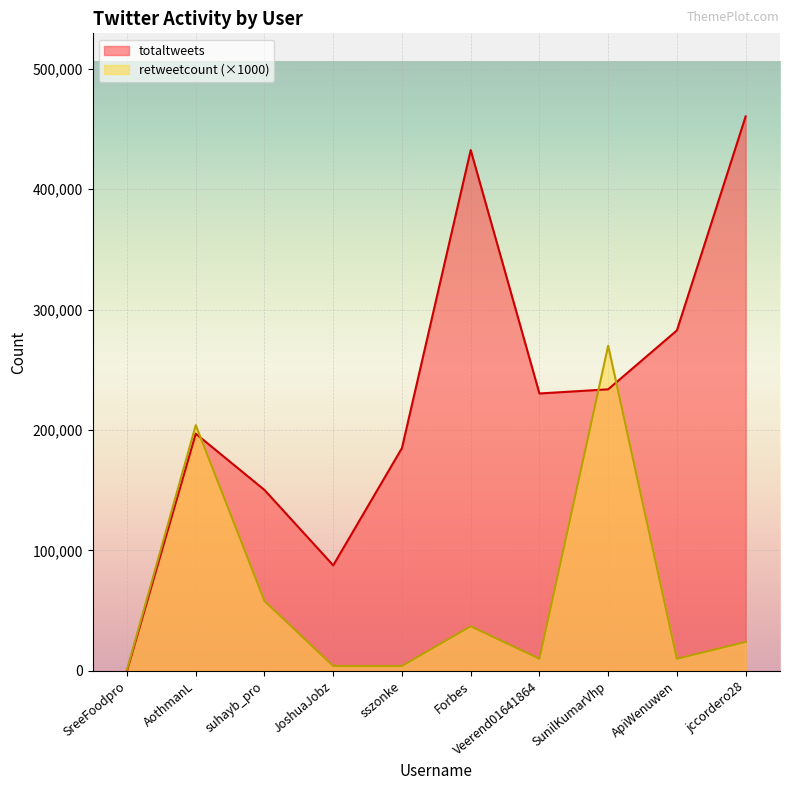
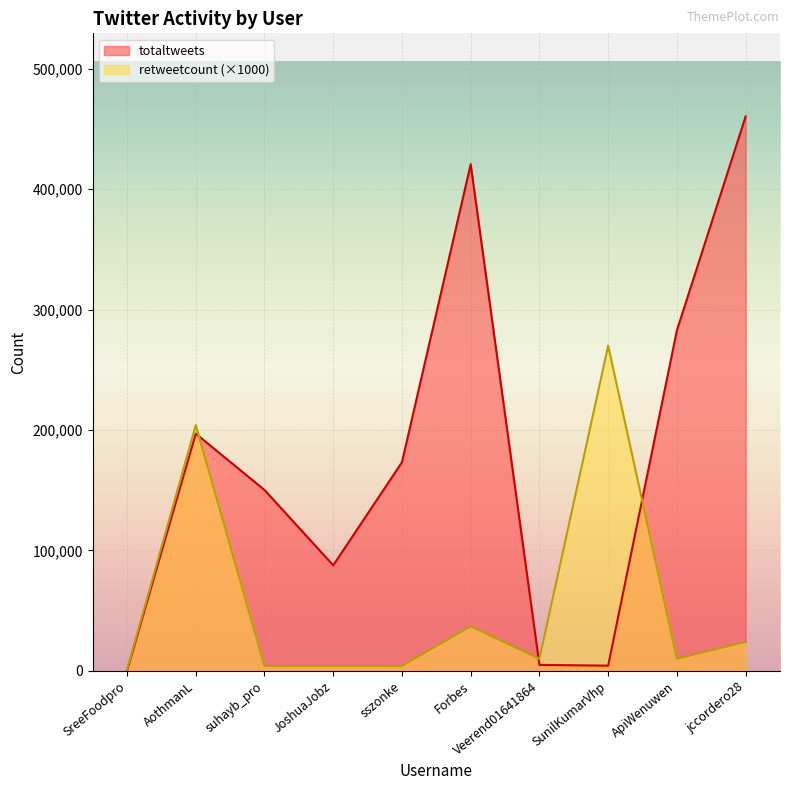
retweetcount (×1000), suhayb_pro: 58,000 -> 4,000
totaltweets, sszonke: 185,000 -> 173,000
totaltweets, Forbes: 432,000 -> 421,000
totaltweets, Veerend01641864: 230,000 -> 5,000
totaltweets, SunilKumarVhp: 234,000 -> 4,000
